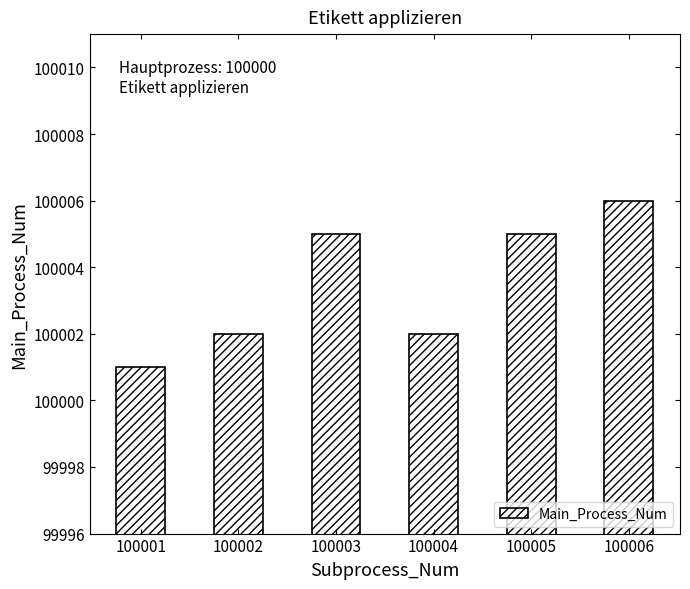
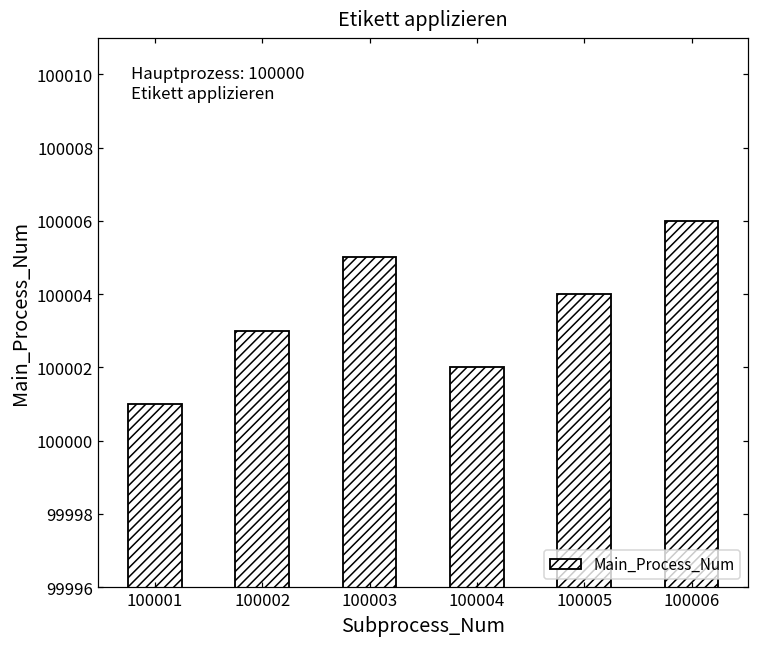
100002: 100002 -> 100003
100005: 100005 -> 100004
